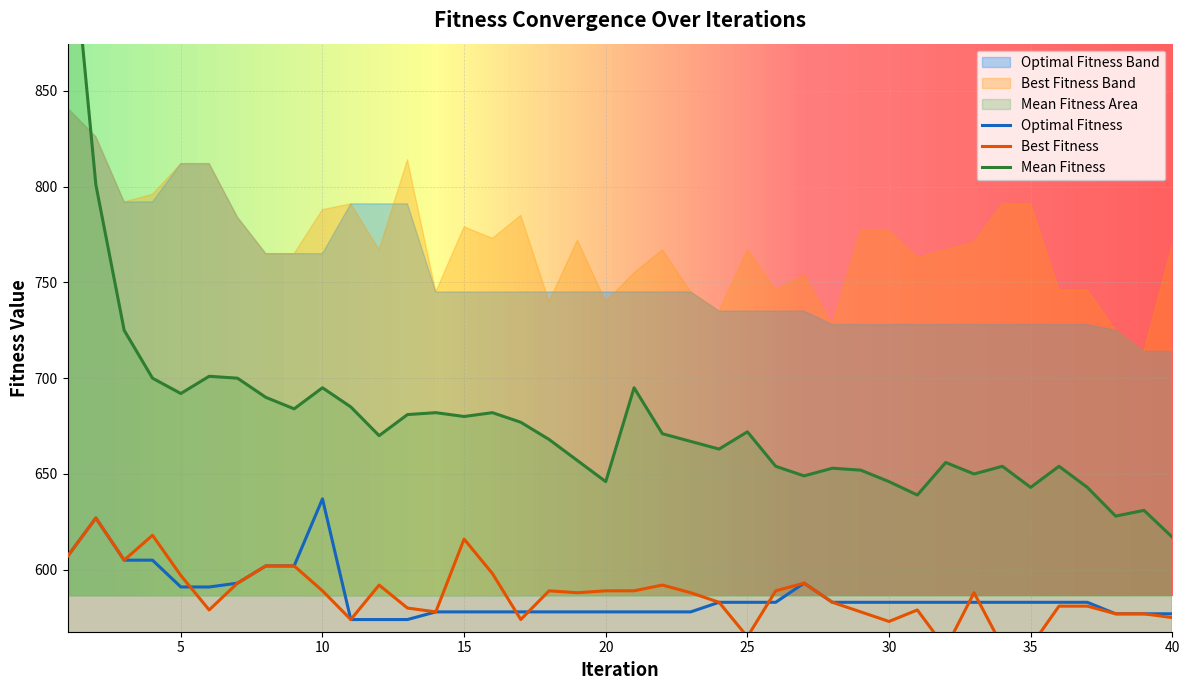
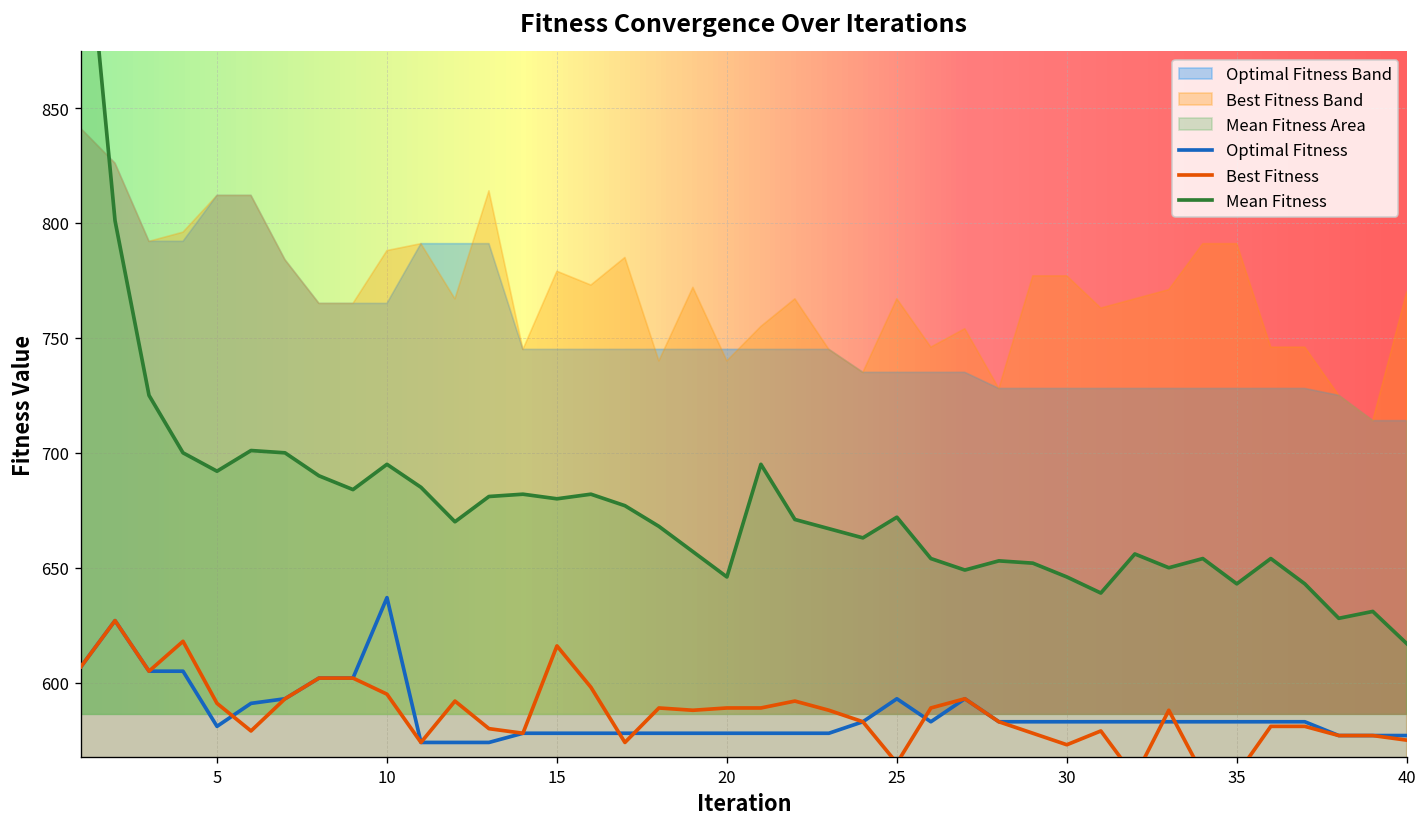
Optimal Fitness, 5: 591 -> 581
Best Fitness, 5: 597 -> 591
Best Fitness, 10: 589 -> 595
Optimal Fitness, 25: 583 -> 593
